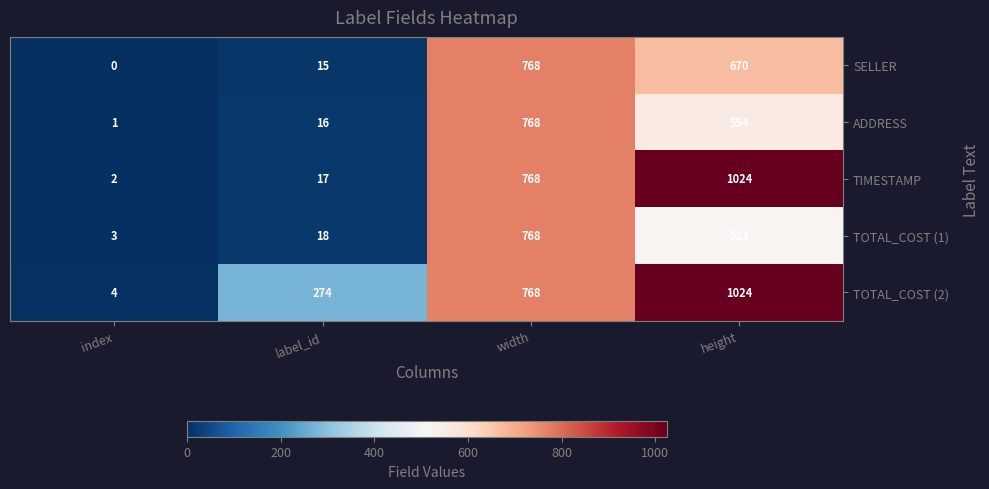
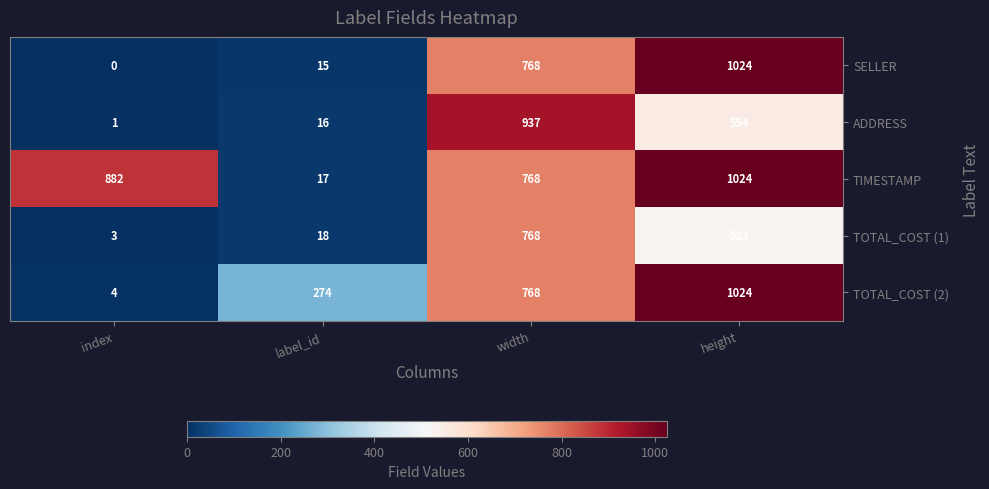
SELLER, height: 670 -> 1024
ADDRESS, width: 768 -> 937
TIMESTAMP, index: 2 -> 882
